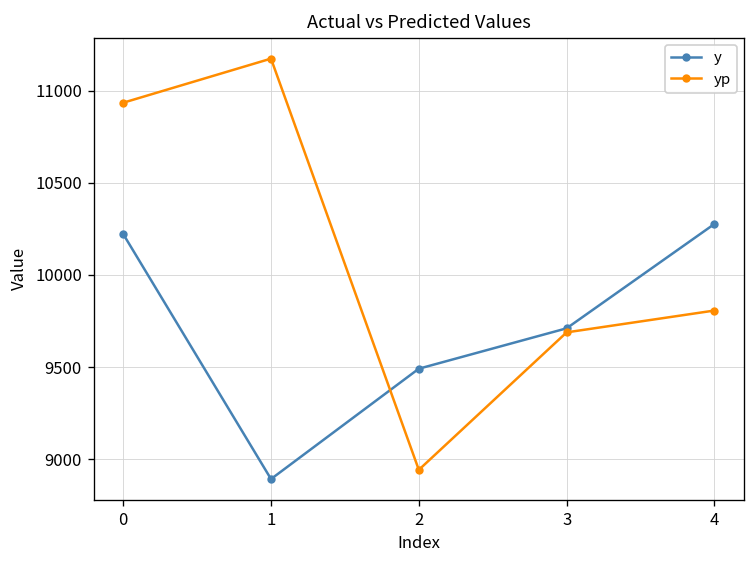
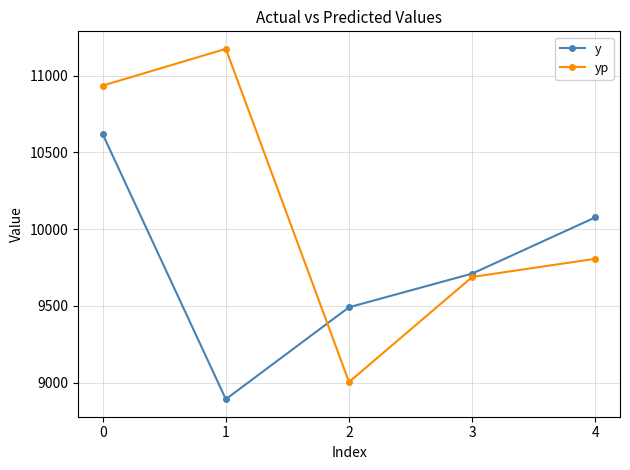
y, 0: 10220 -> 10620
yp, 2: 8940 -> 9000
y, 4: 10280 -> 10080
